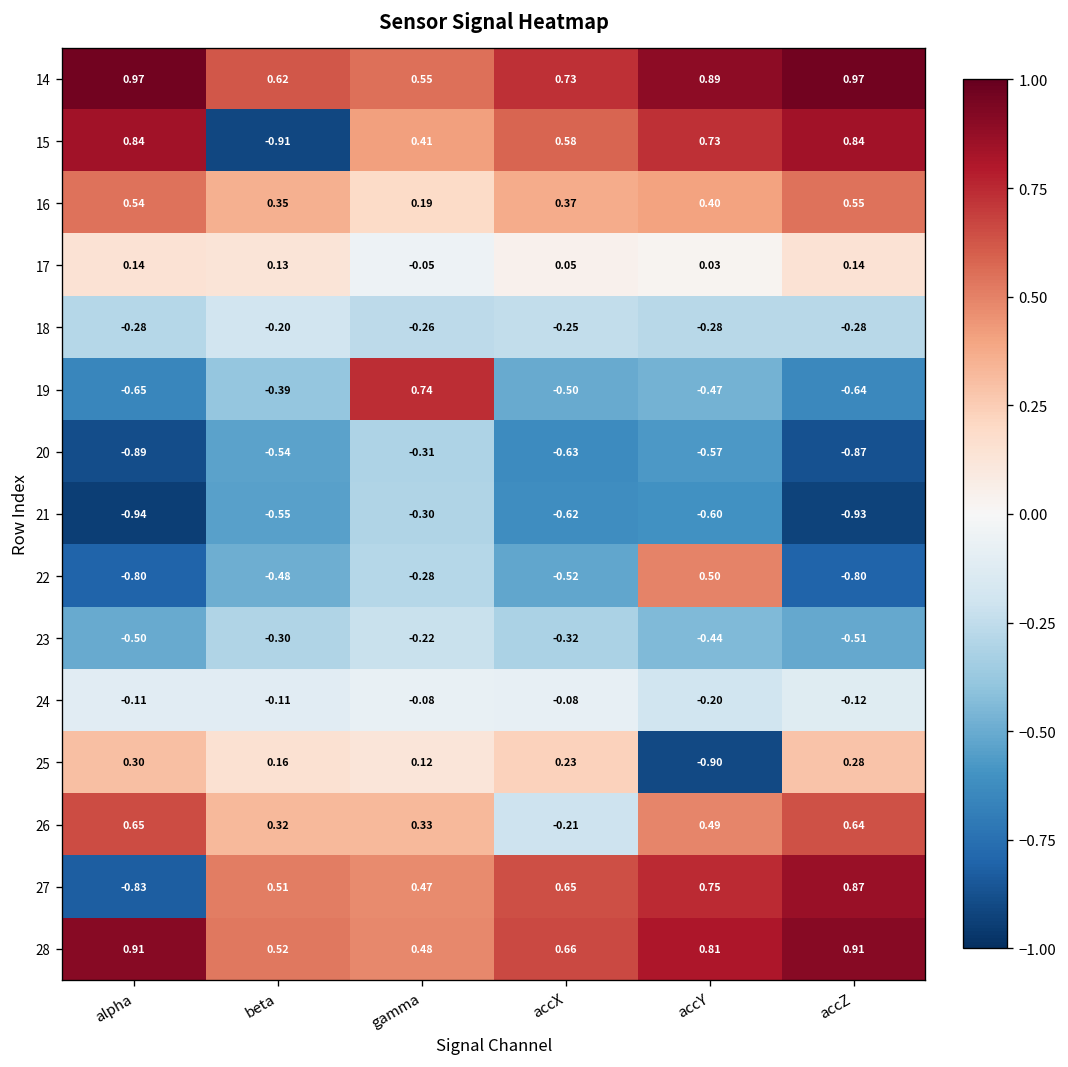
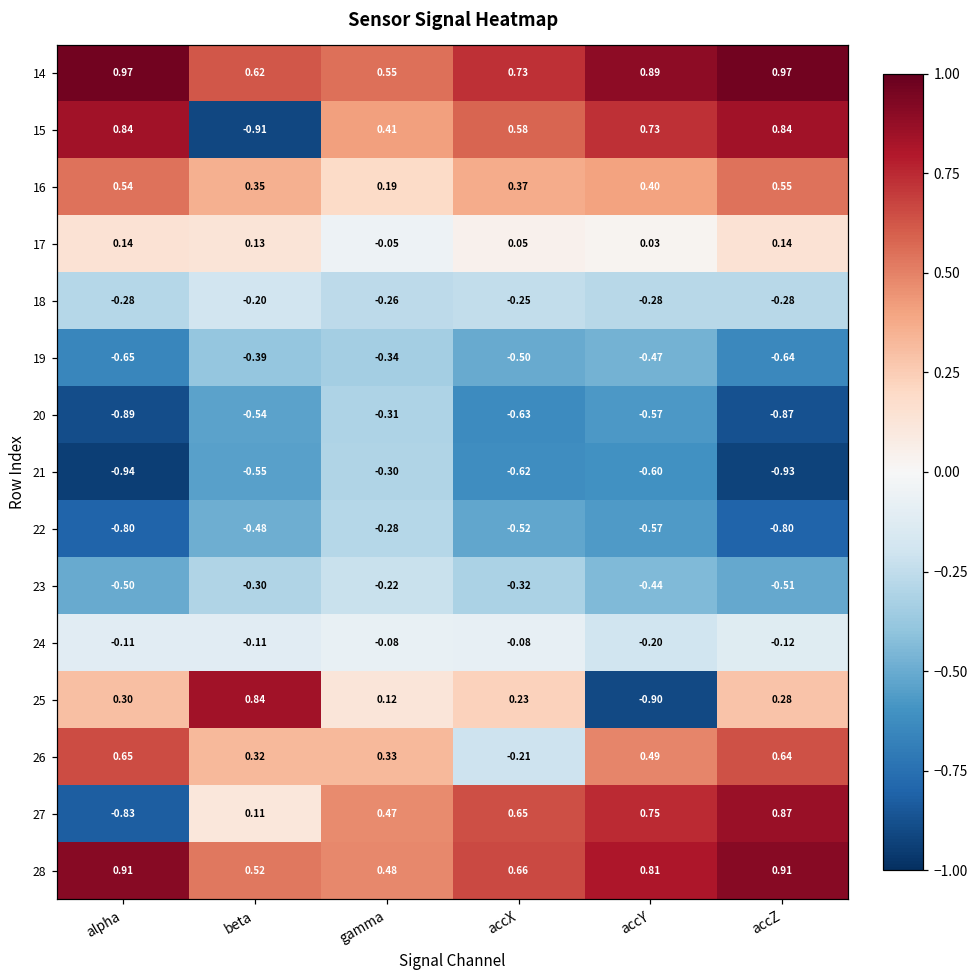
19, gamma: 0.74 -> -0.34
22, accY: 0.50 -> -0.57
25, beta: 0.16 -> 0.84
27, beta: 0.51 -> 0.11
